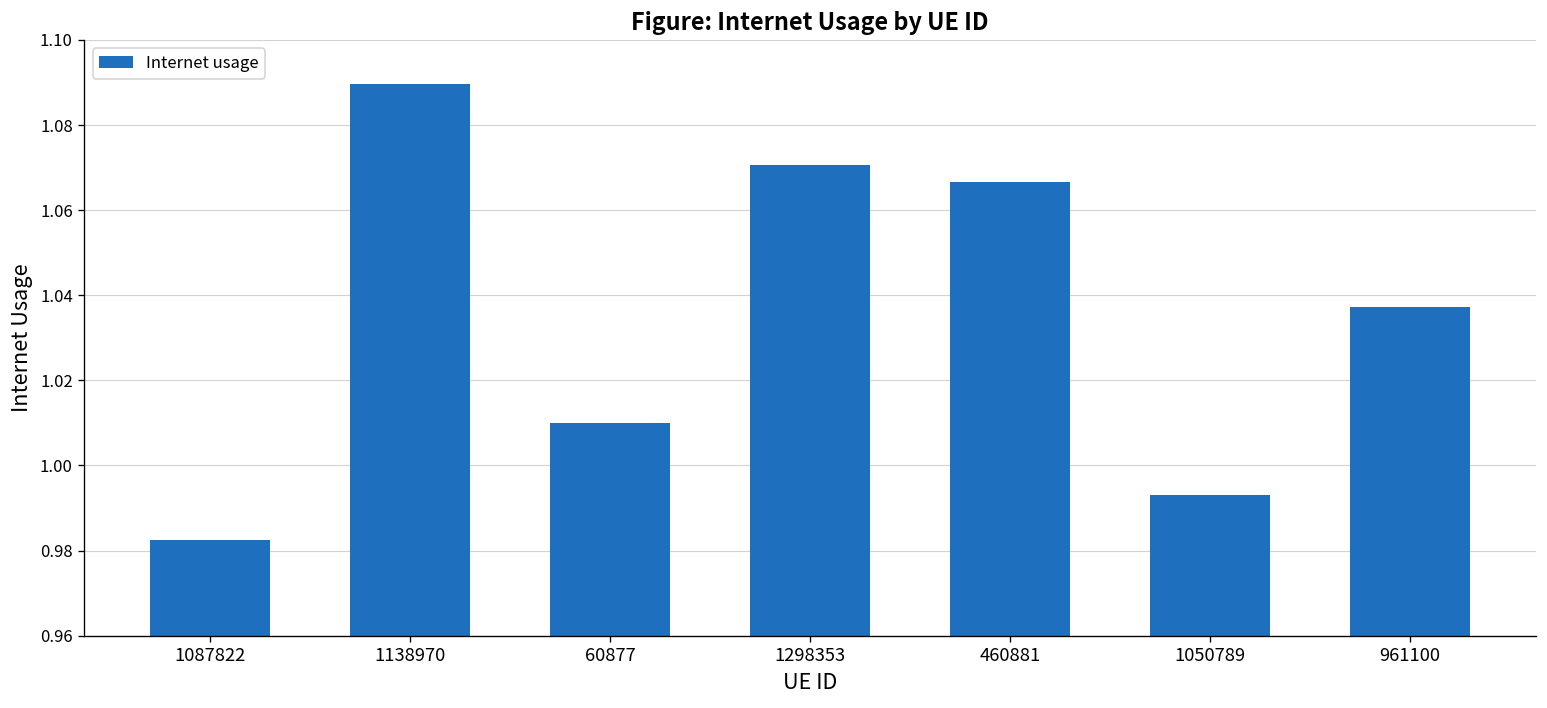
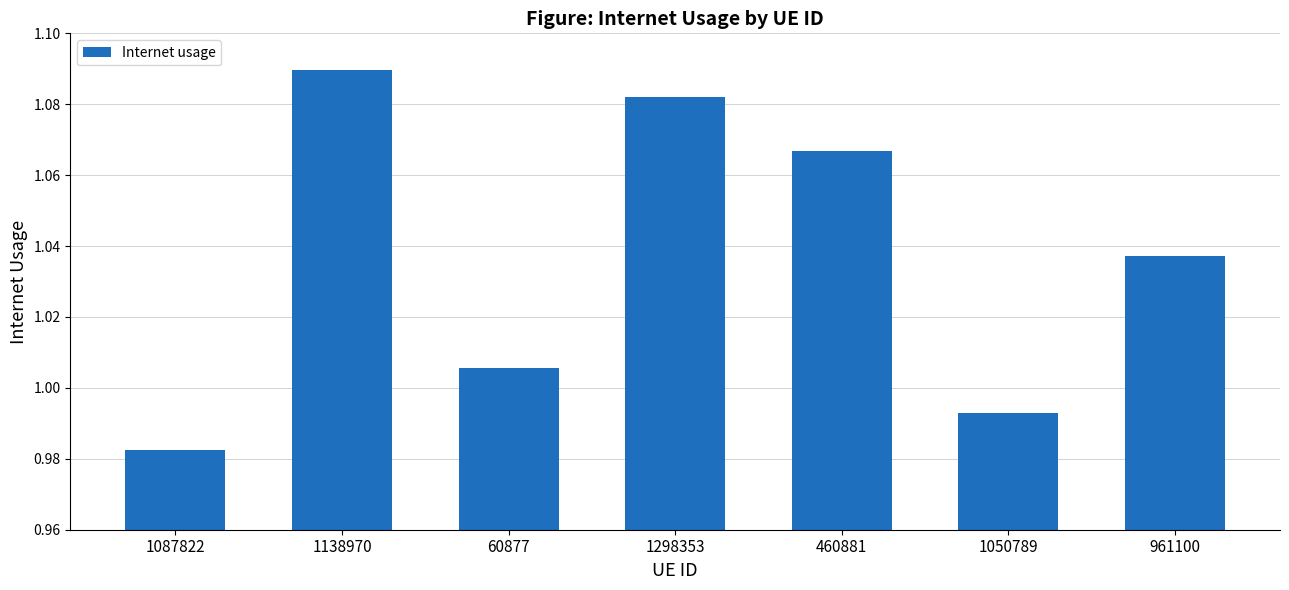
60877: 1.010 -> 1.006
1298353: 1.071 -> 1.082
